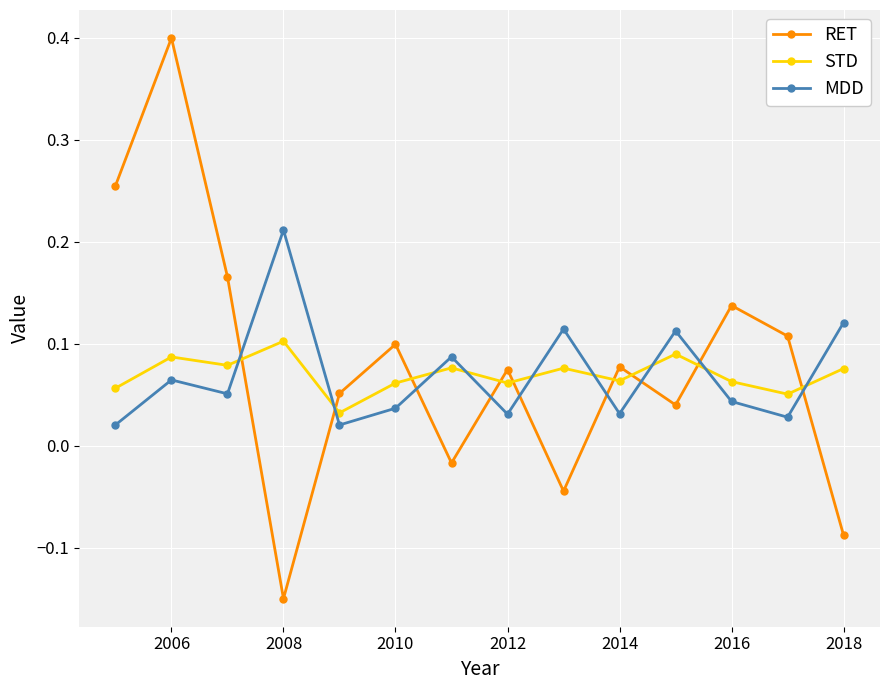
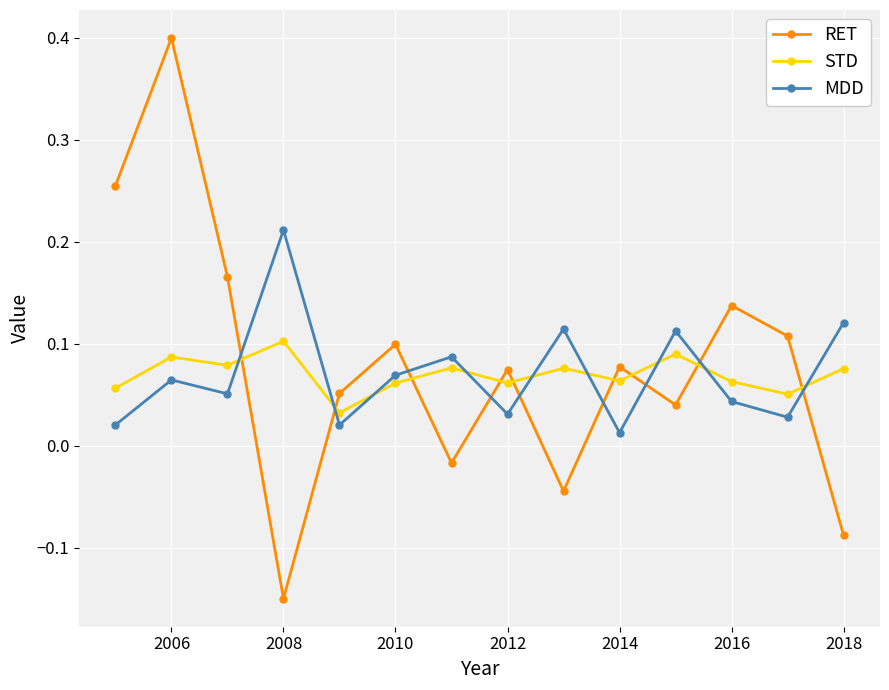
MDD, 2010: 0.037 -> 0.069
MDD, 2014: 0.032 -> 0.013
